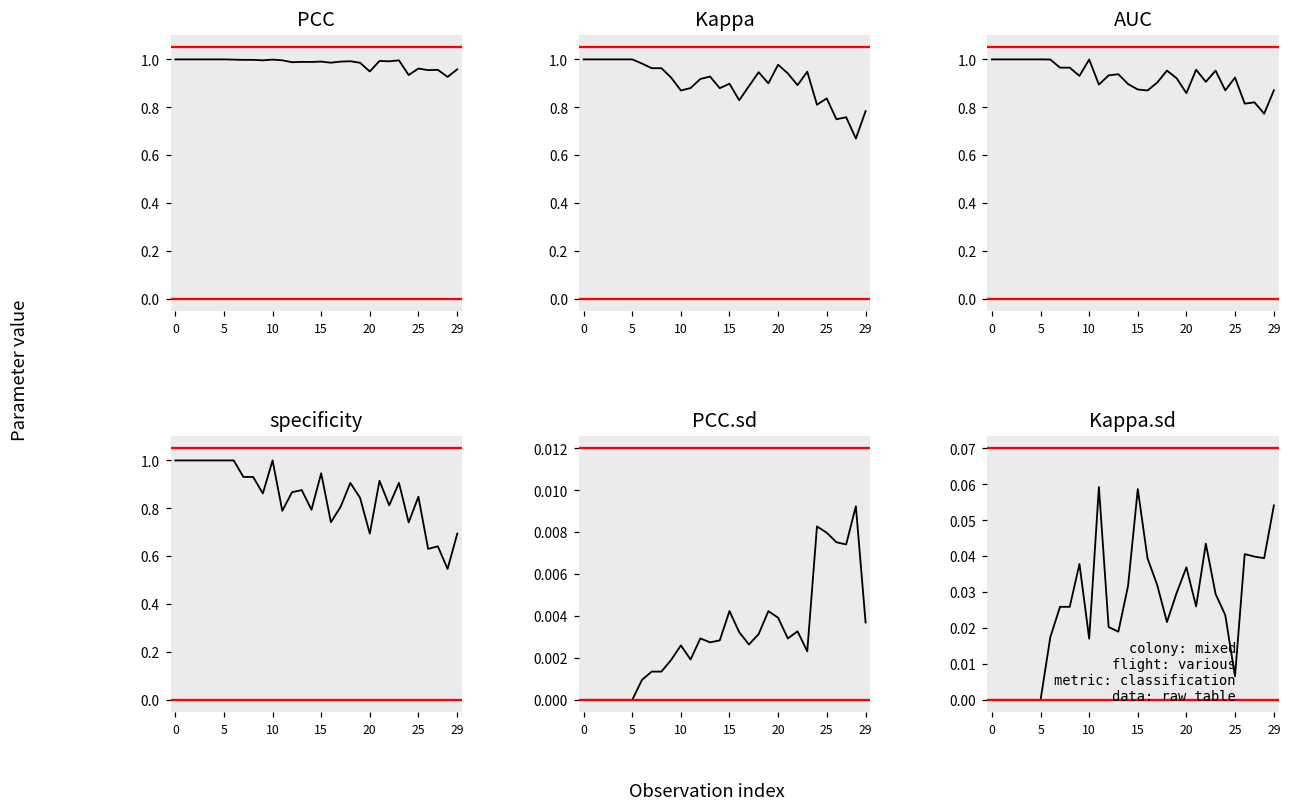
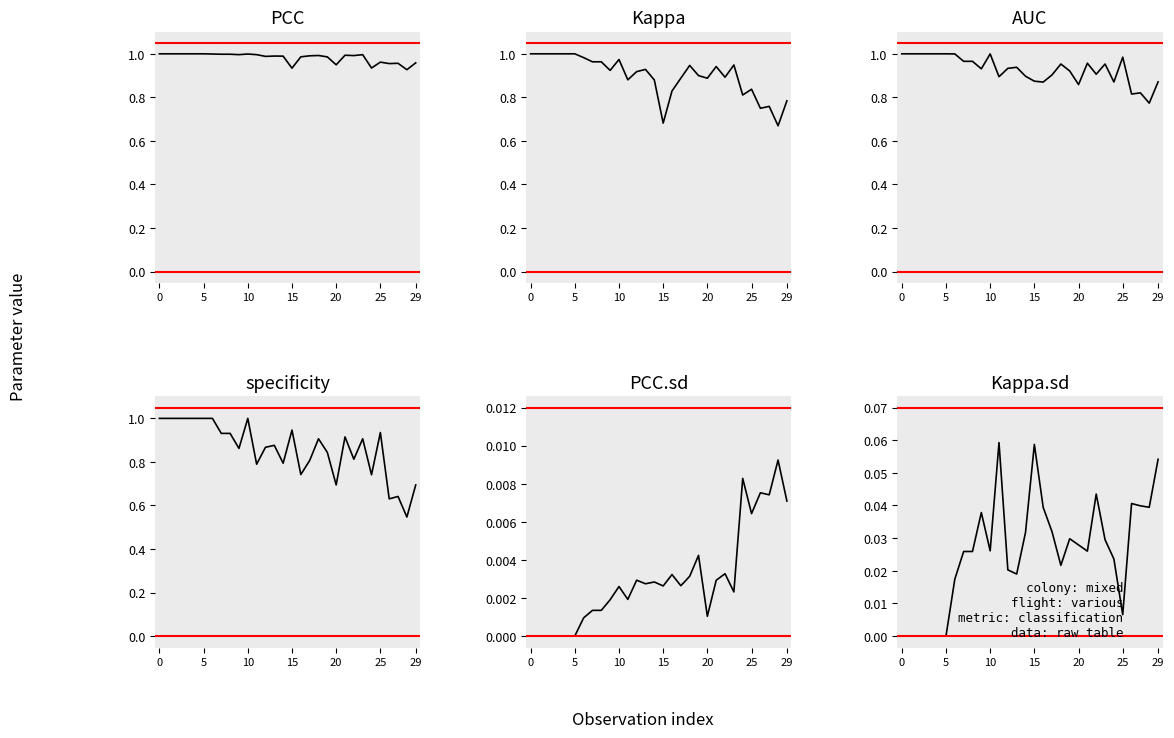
PCC, 15: 0.99 -> 0.93
Kappa, 10: 0.87 -> 0.97
Kappa, 15: 0.90 -> 0.68
Kappa, 20: 0.98 -> 0.89
AUC, 25: 0.92 -> 0.98
specificity, 25: 0.85 -> 0.94
PCC.sd, 15: 0.0042 -> 0.0026
PCC.sd, 20: 0.0039 -> 0.0010
PCC.sd, 25: 0.0080 -> 0.0064
PCC.sd, 29: 0.0037 -> 0.0071
Kappa.sd, 10: 0.017 -> 0.026
Kappa.sd, 20: 0.037 -> 0.028
